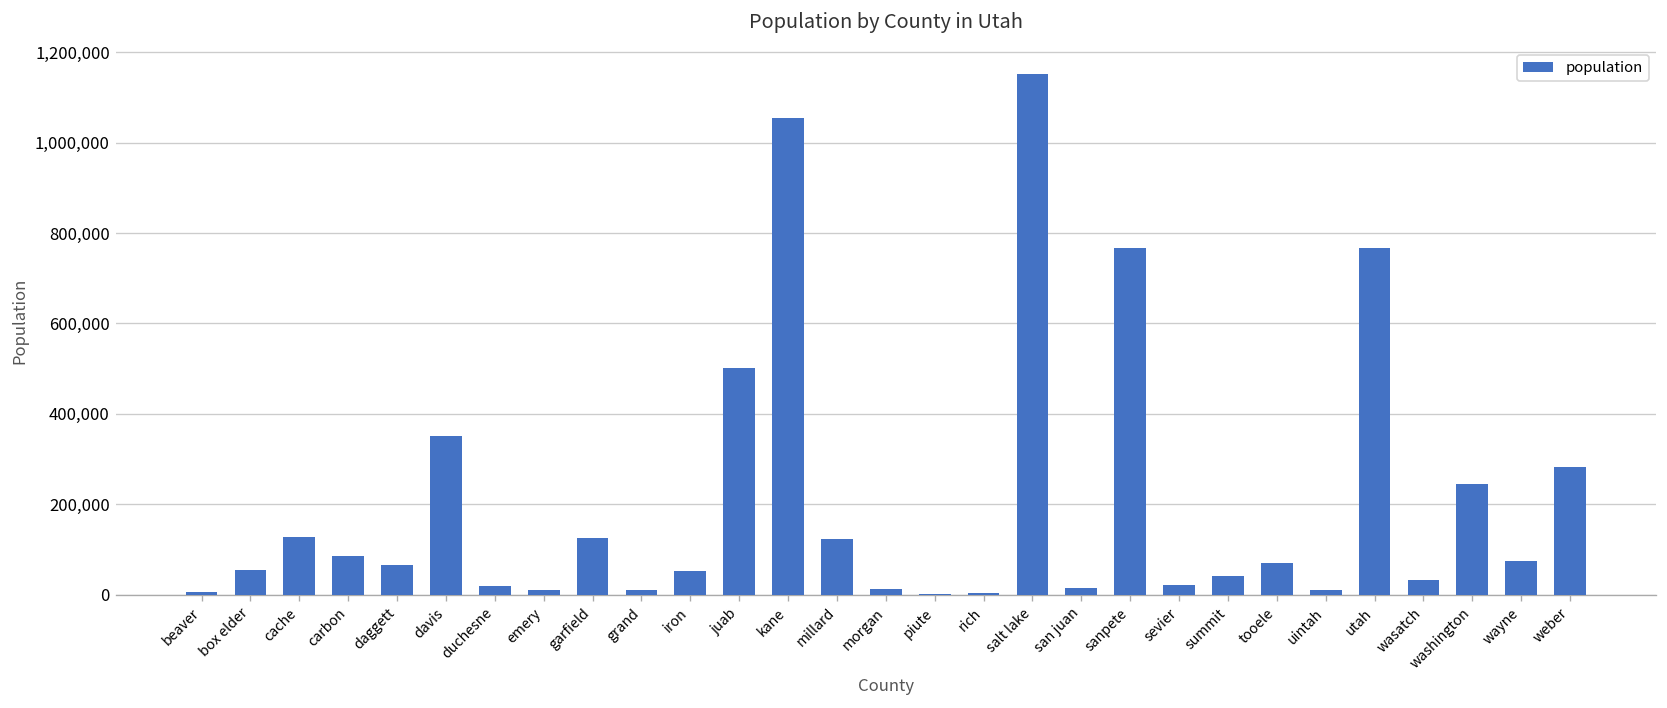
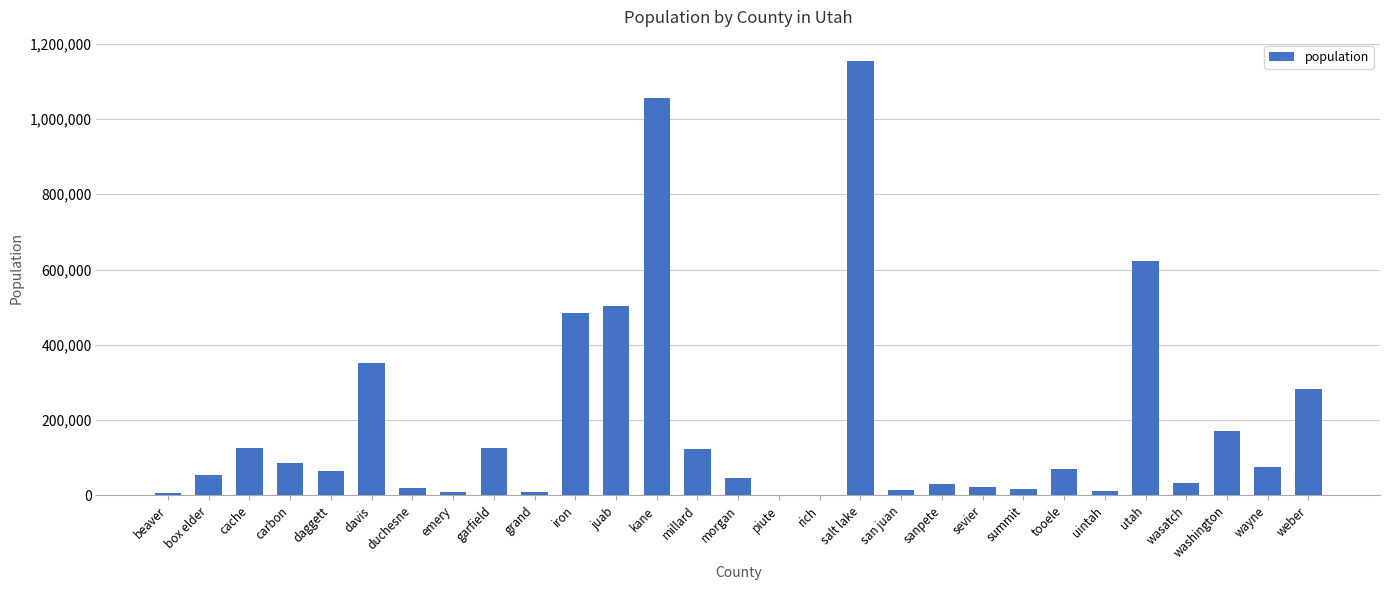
iron: 50,000 -> 480,000
morgan: 10,000 -> 50,000
sanpete: 770,000 -> 30,000
summit: 40,000 -> 20,000
utah: 770,000 -> 620,000
washington: 250,000 -> 170,000
